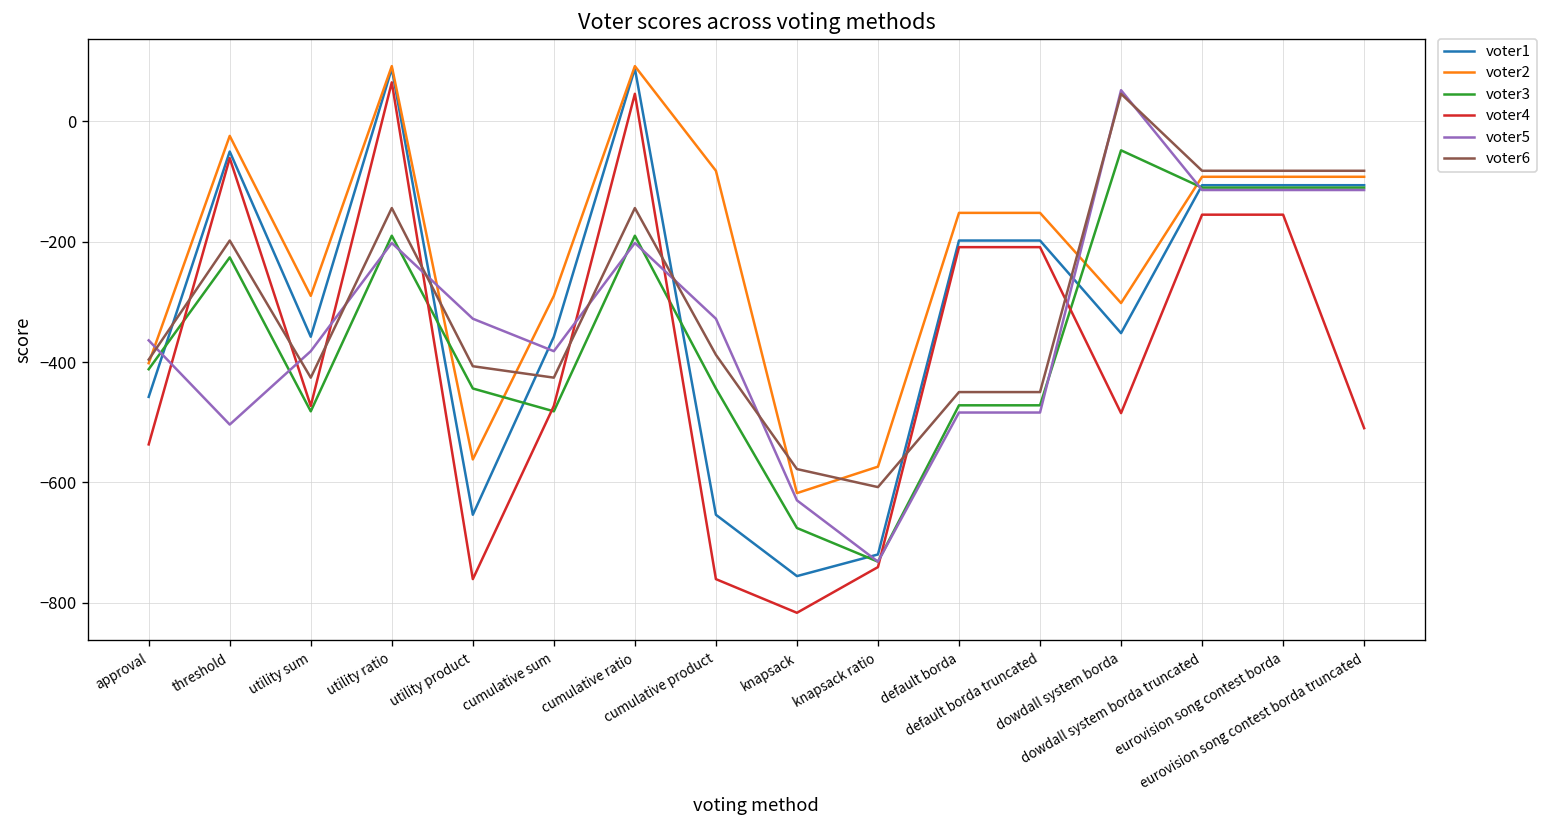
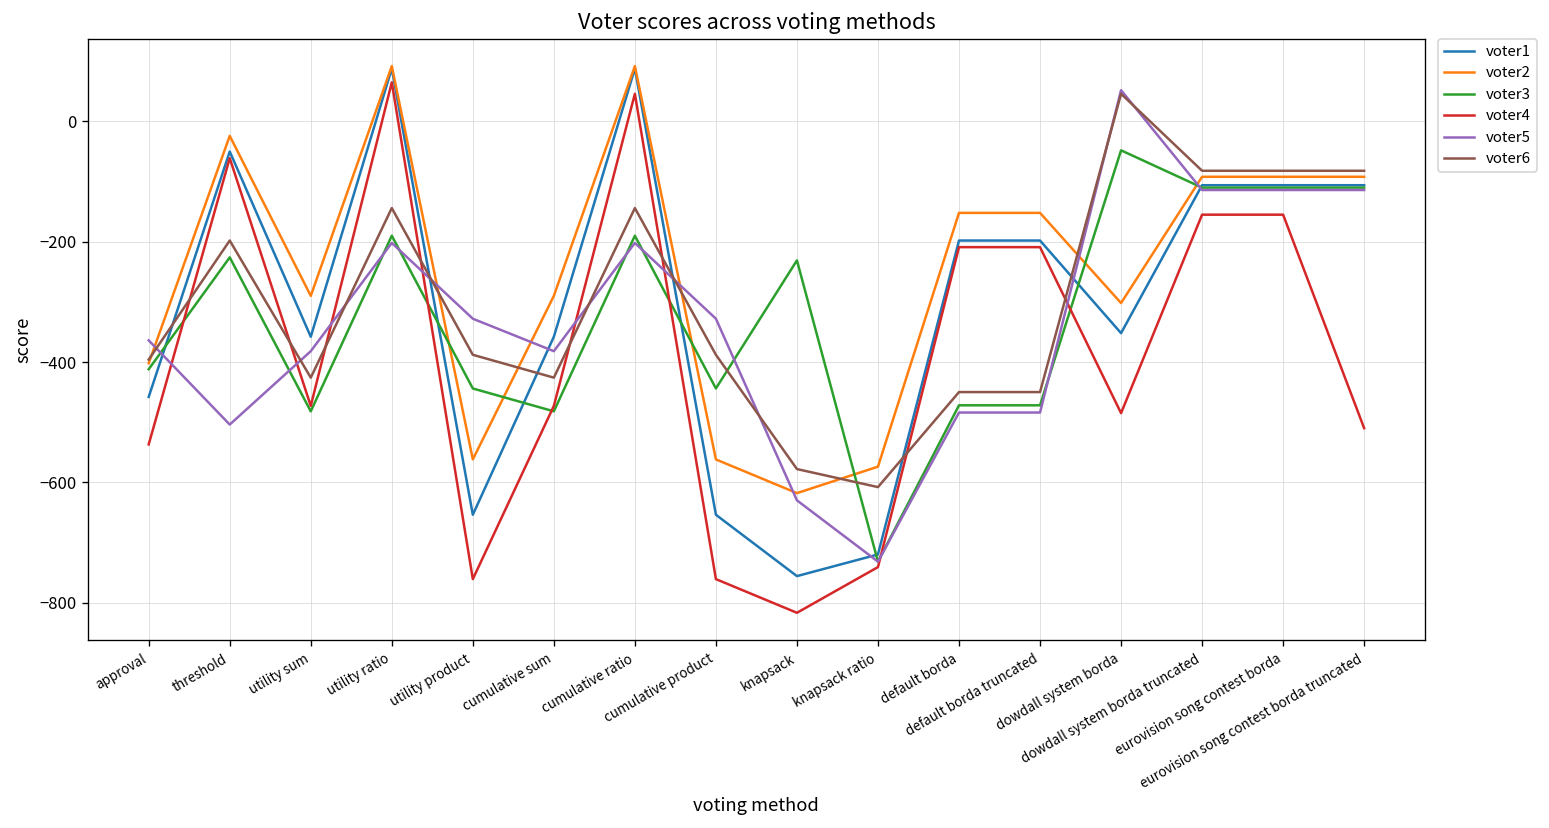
voter6, utility product: -410 -> -390
voter2, cumulative product: -80 -> -560
voter3, knapsack: -680 -> -230
